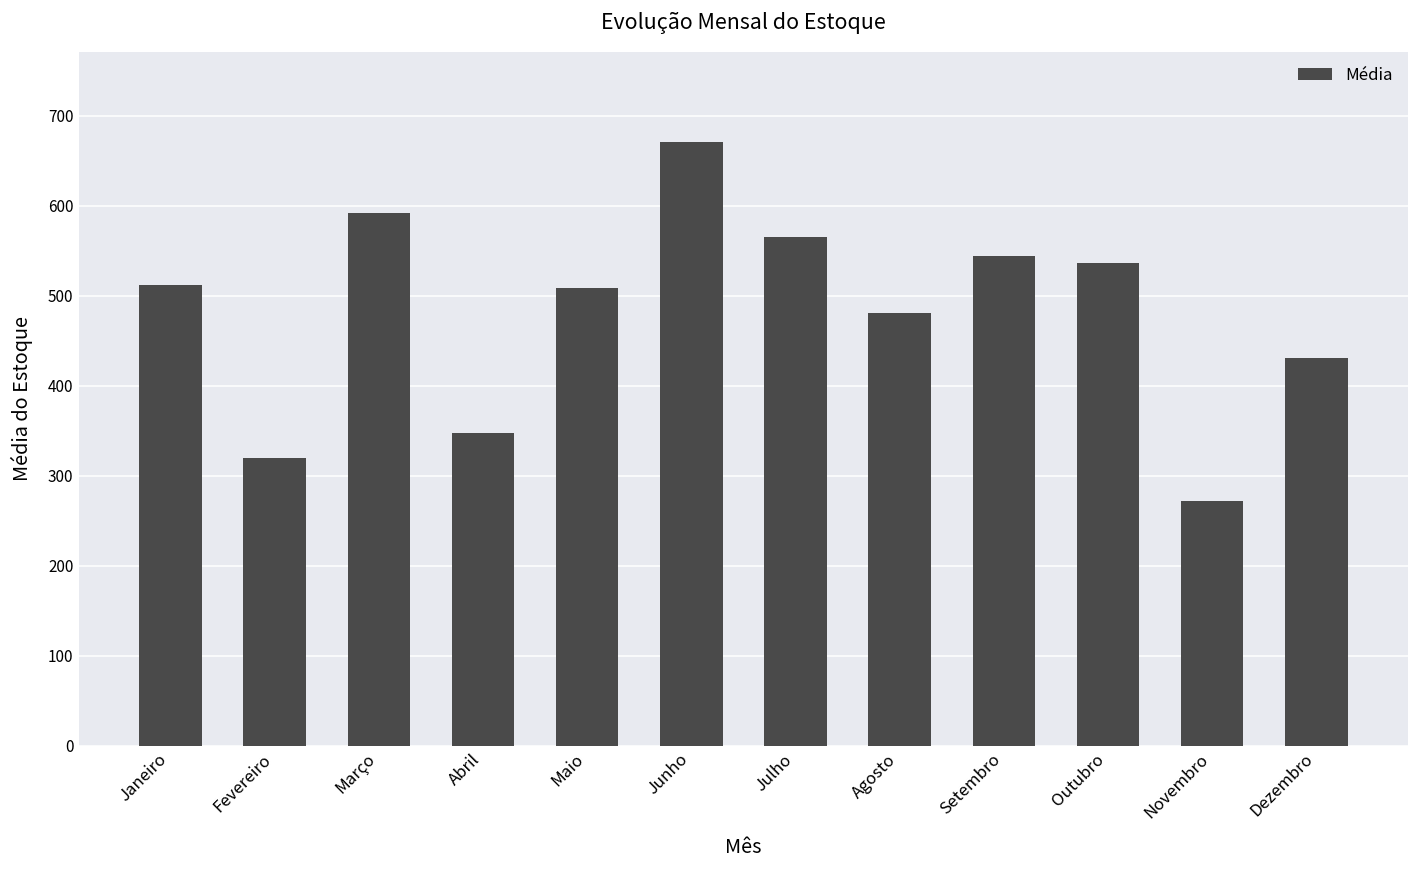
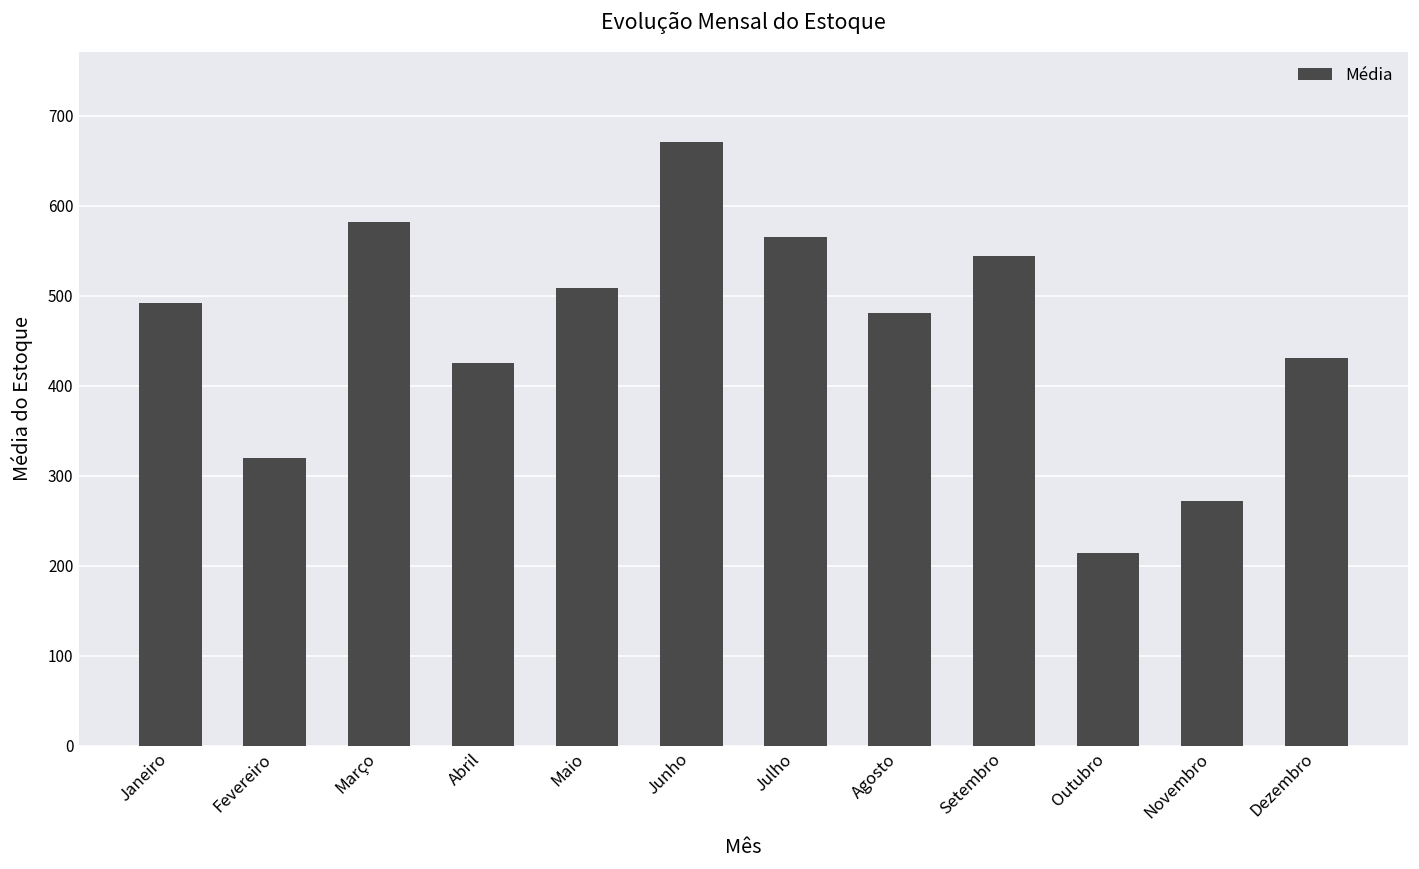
Janeiro: 510 -> 490
Março: 590 -> 580
Abril: 350 -> 430
Outubro: 540 -> 210
